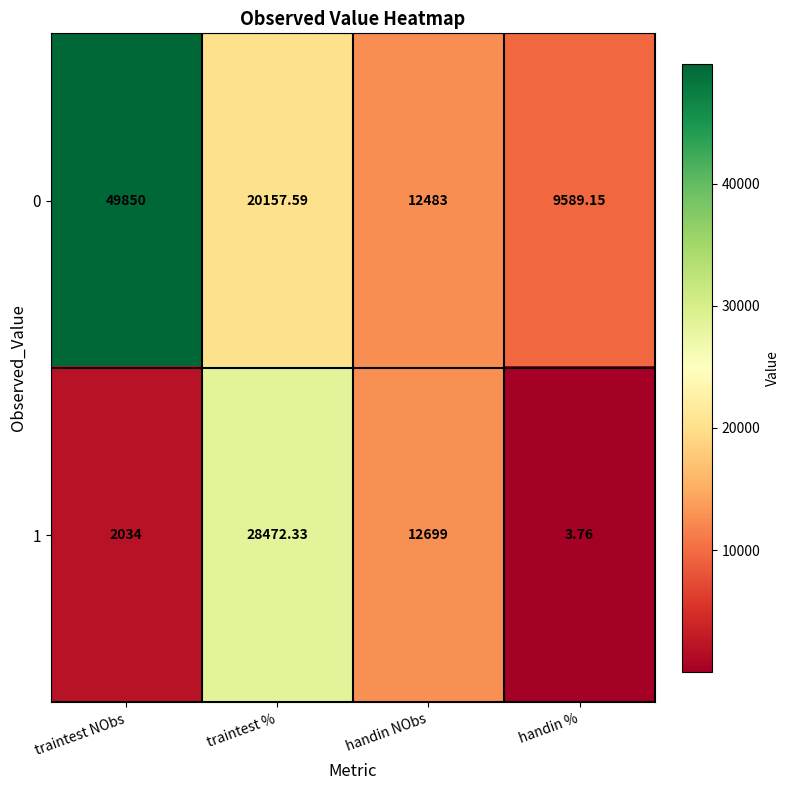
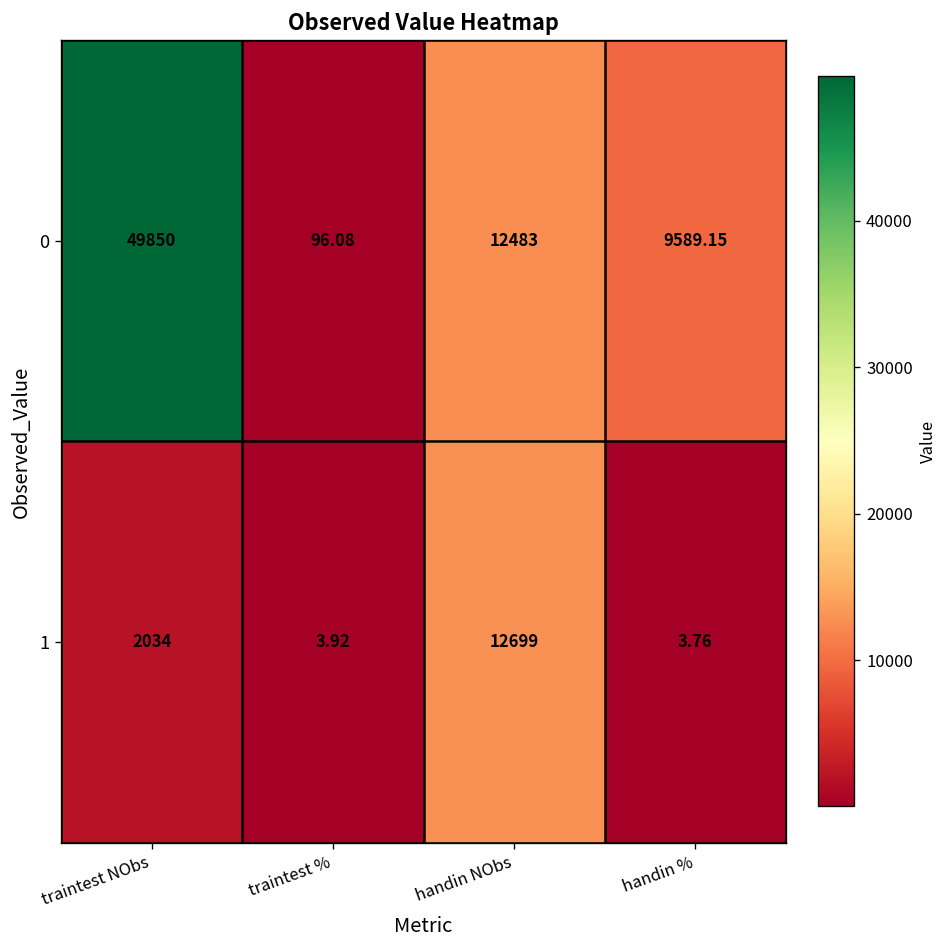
0, traintest %: 20157.59 -> 96.08
1, traintest %: 28472.33 -> 3.92
